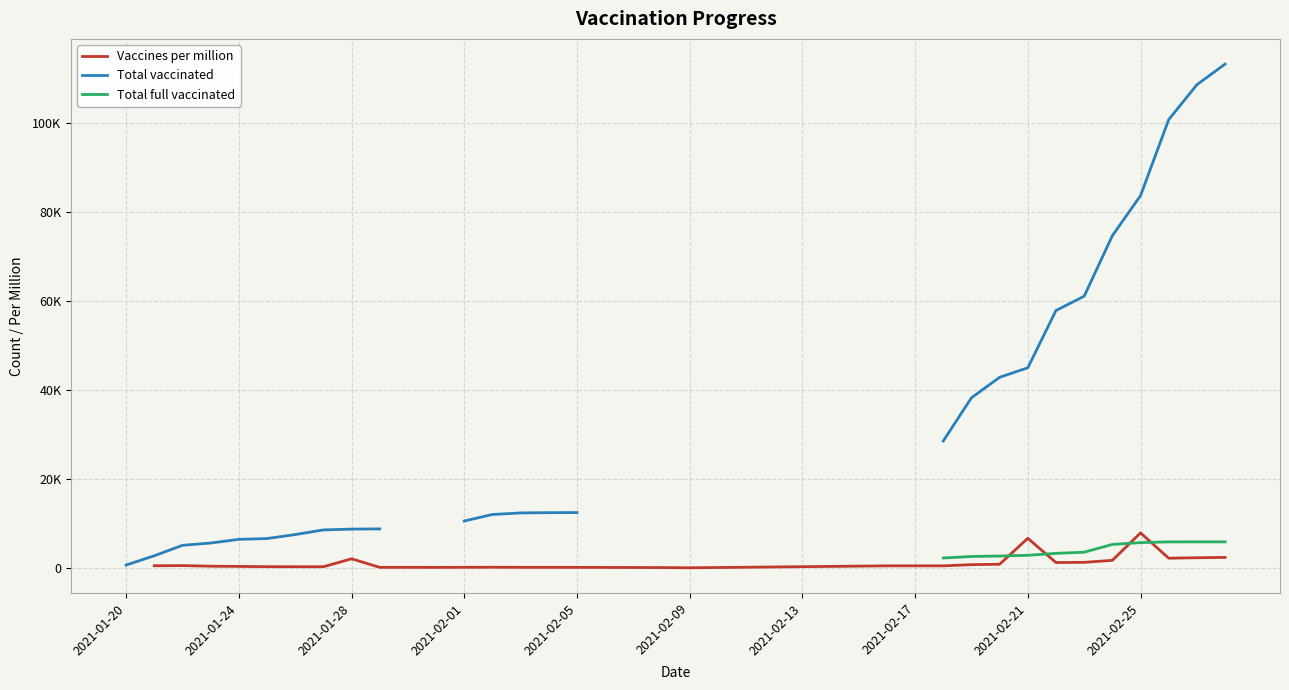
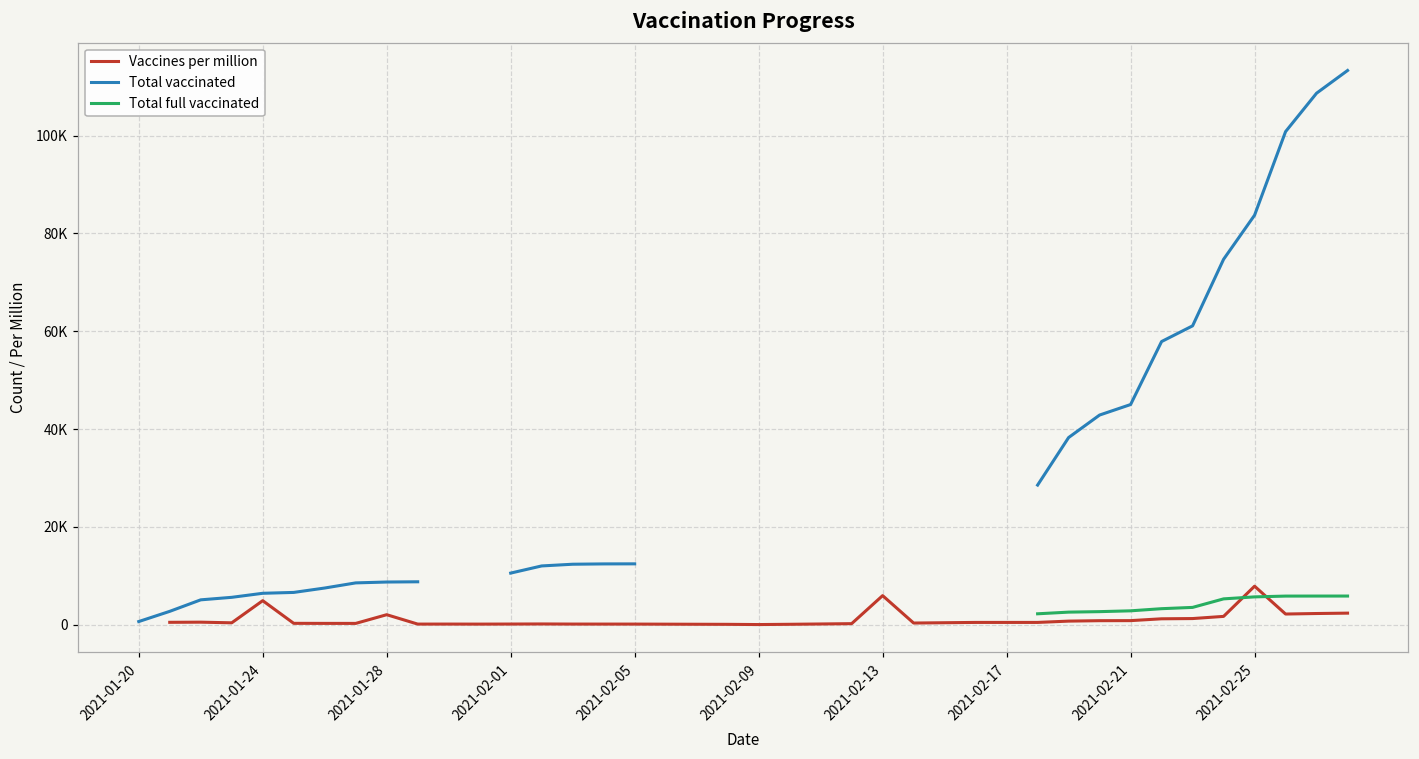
Vaccines per million, 2021-01-24: 0 -> 5000
Vaccines per million, 2021-02-13: 0 -> 6000
Vaccines per million, 2021-02-21: 7000 -> 1000
